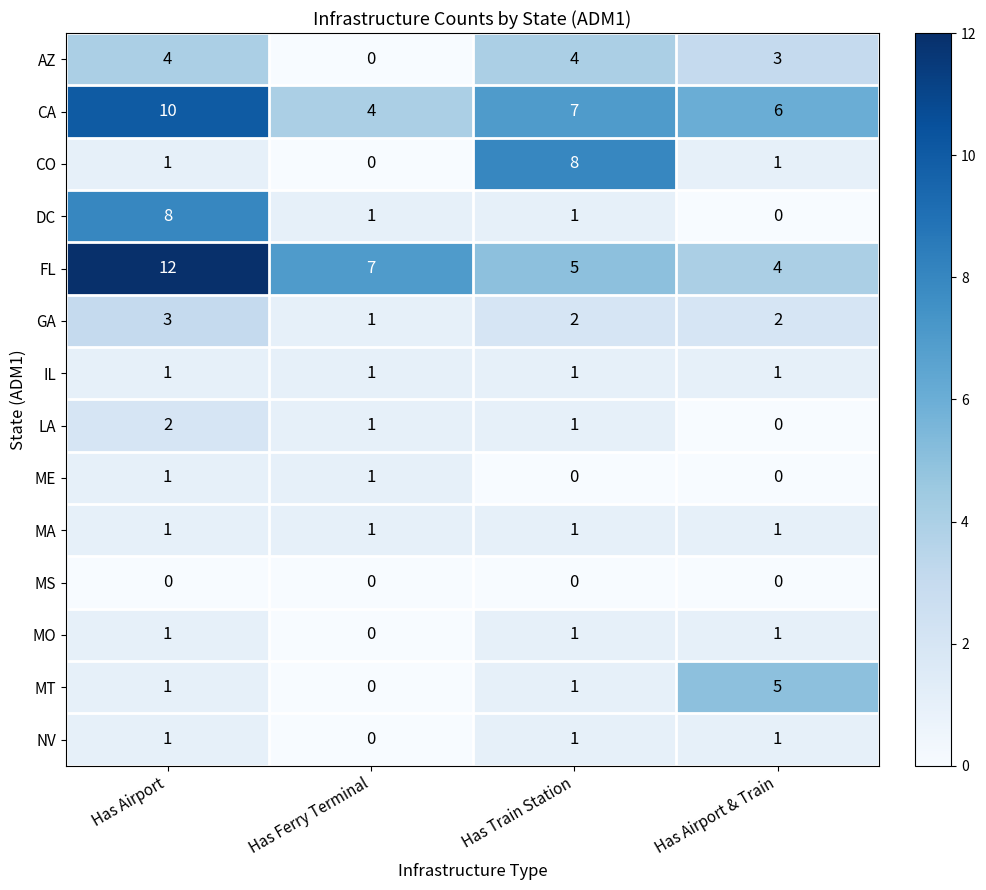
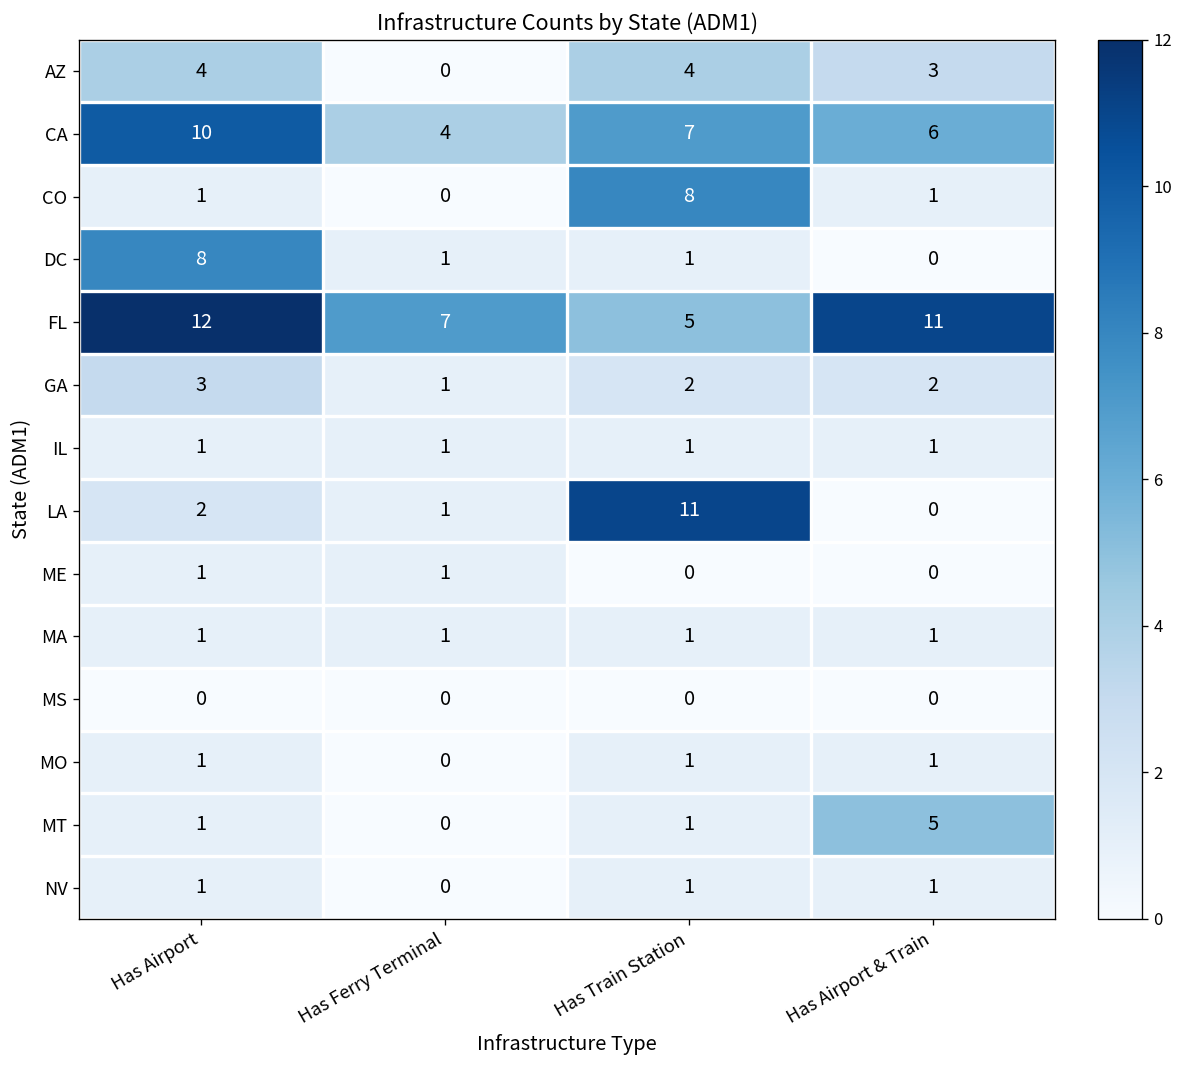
FL, Has Airport & Train: 4 -> 11
LA, Has Train Station: 1 -> 11
